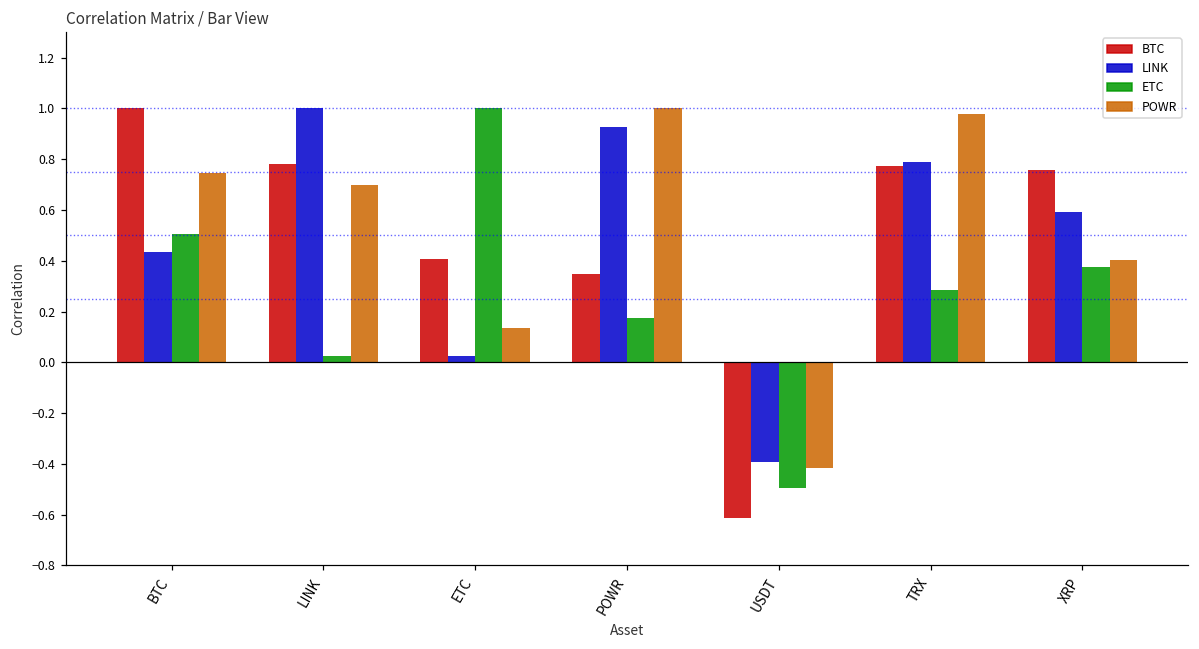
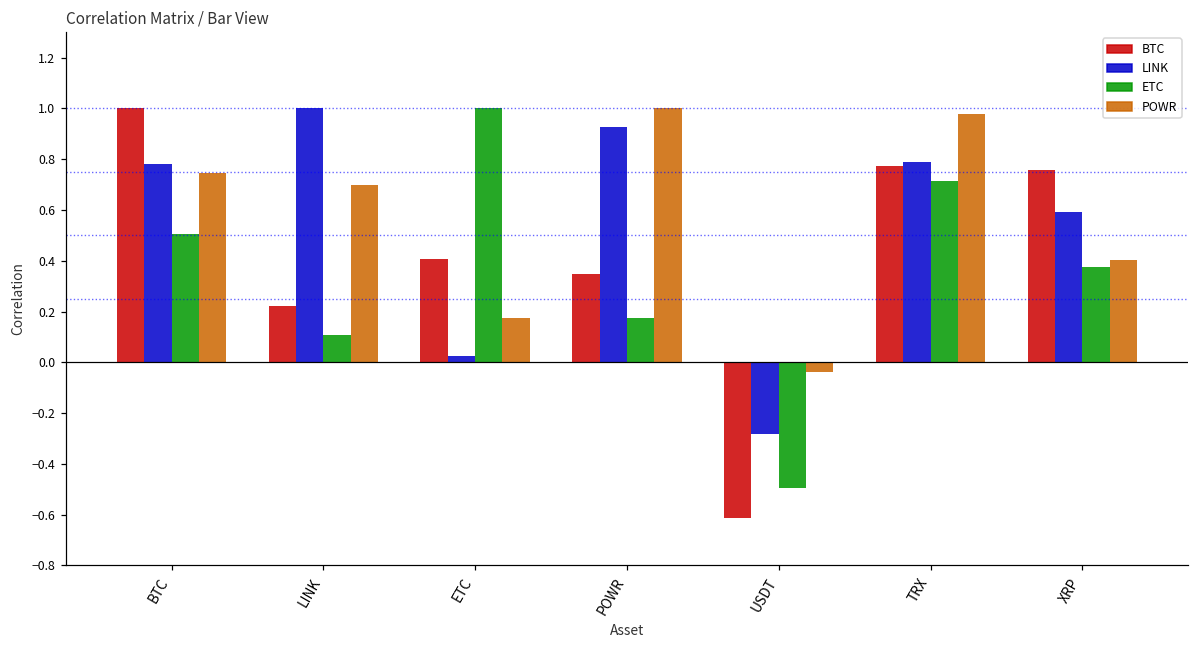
LINK, BTC: 0.43 -> 0.78
BTC, LINK: 0.78 -> 0.22
ETC, LINK: 0.02 -> 0.11
POWR, ETC: 0.14 -> 0.17
LINK, USDT: -0.39 -> -0.28
POWR, USDT: -0.42 -> -0.04
ETC, TRX: 0.28 -> 0.72
